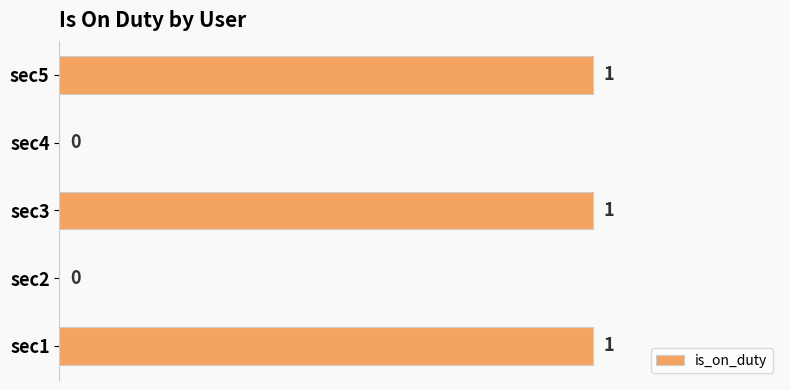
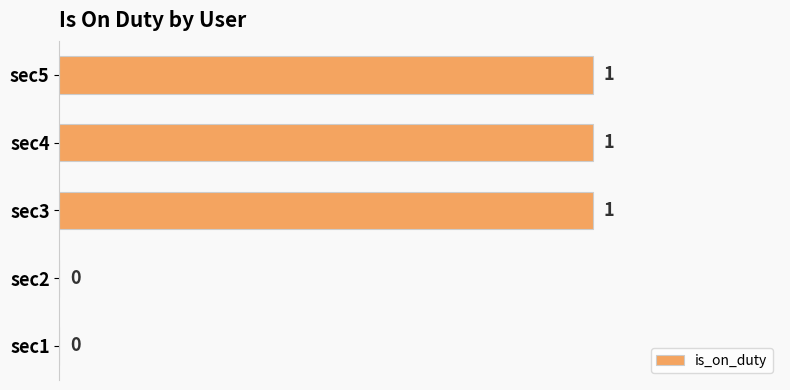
sec4: 0 -> 1
sec1: 1 -> 0
